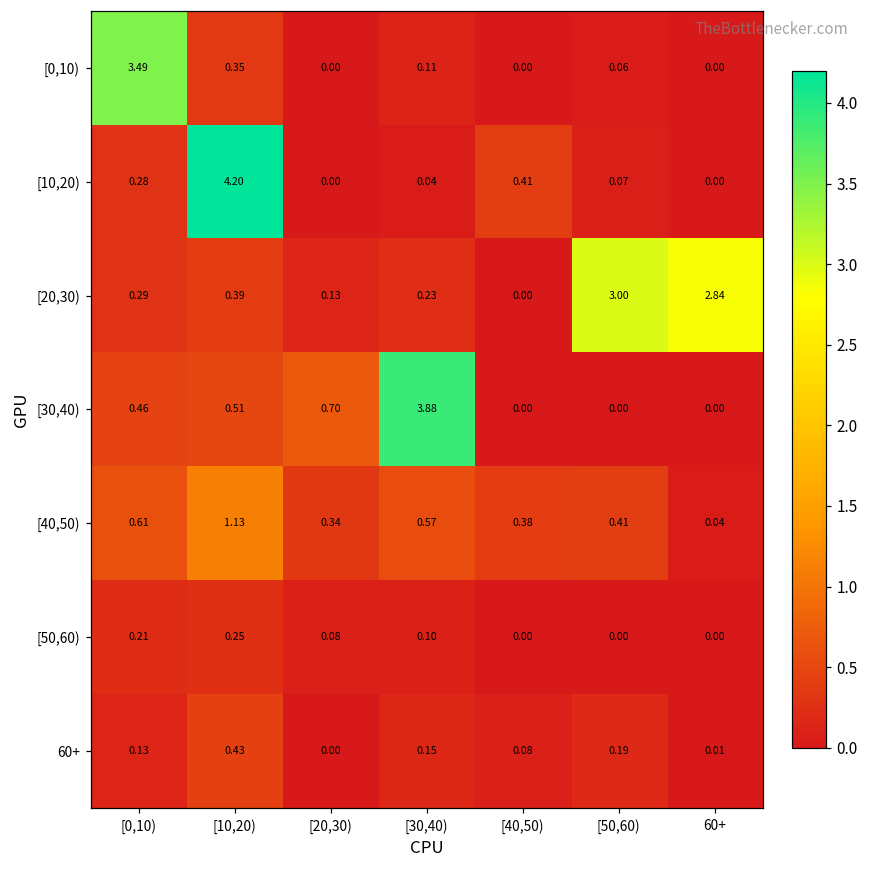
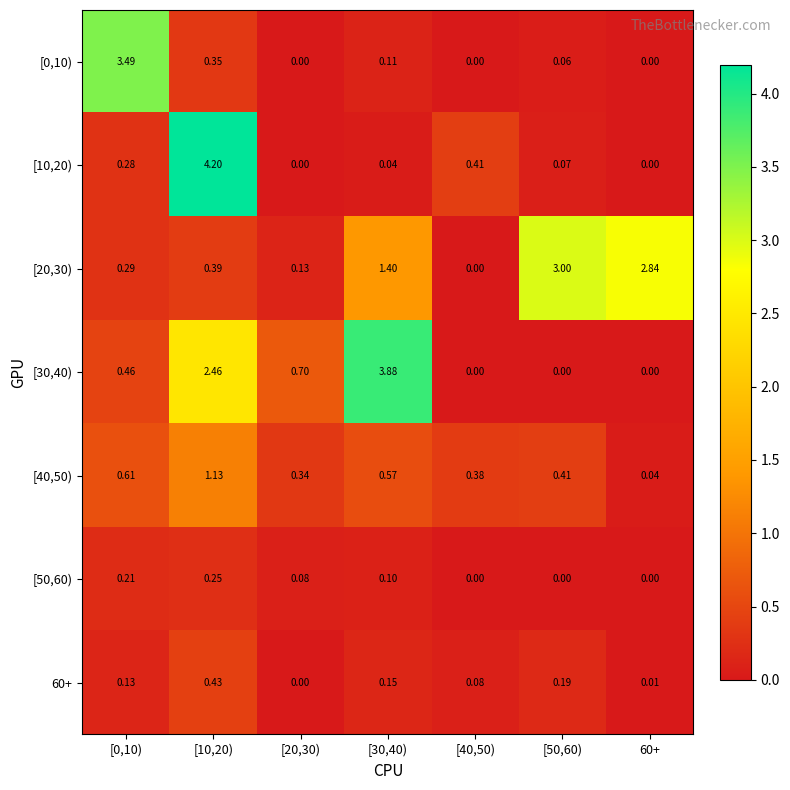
[20,30), [30,40): 0.23 -> 1.40
[30,40), [10,20): 0.51 -> 2.46
